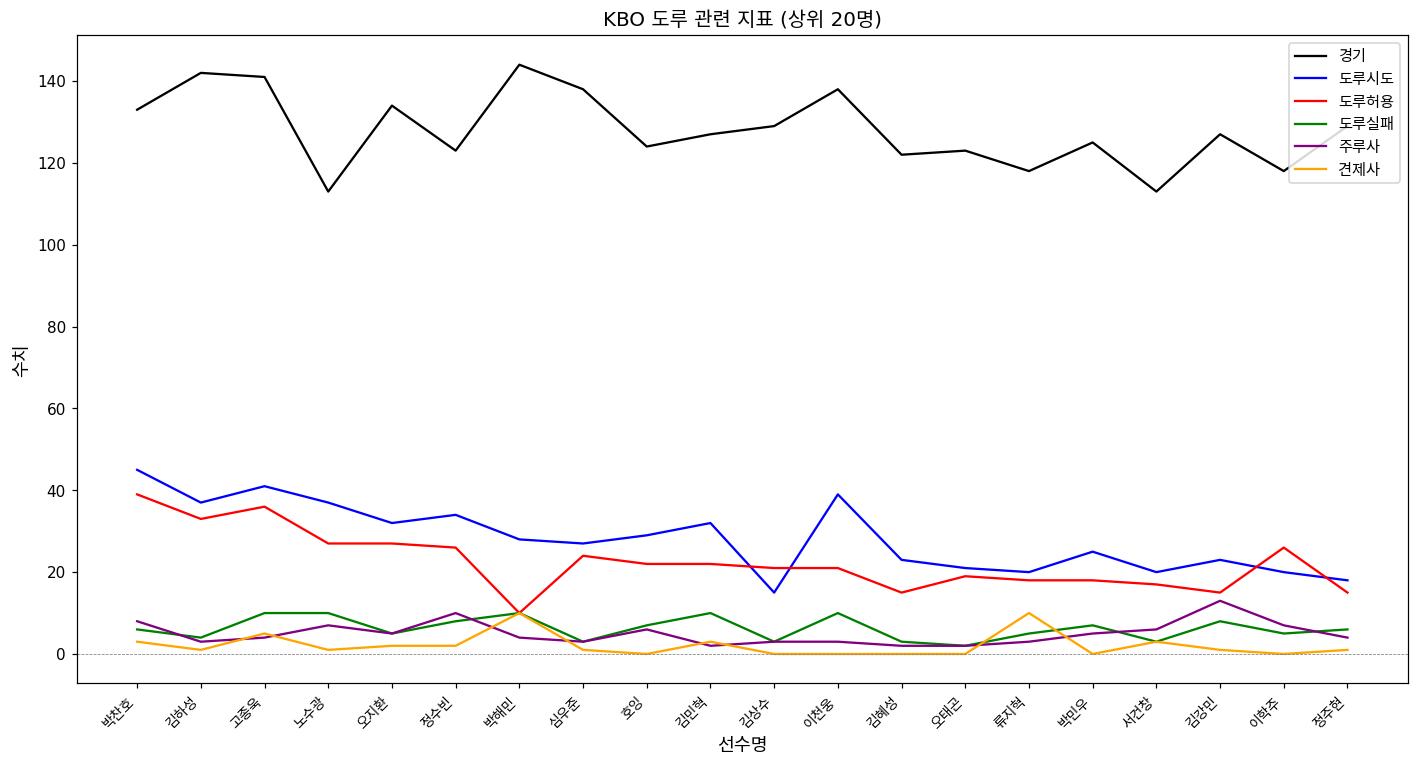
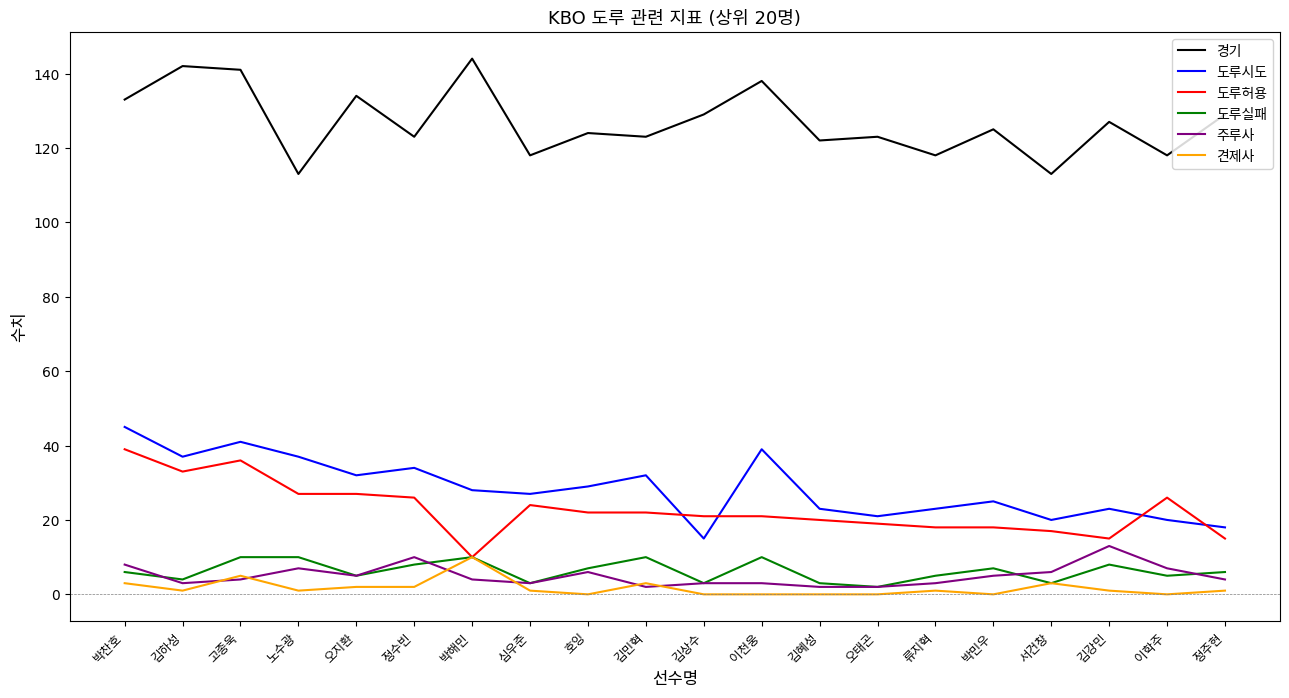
경기, 심우준: 138 -> 118
경기, 김민혁: 127 -> 123
도루허용, 김혜성: 15 -> 20
도루시도, 류지혁: 20 -> 23
견제사, 류지혁: 10 -> 1
